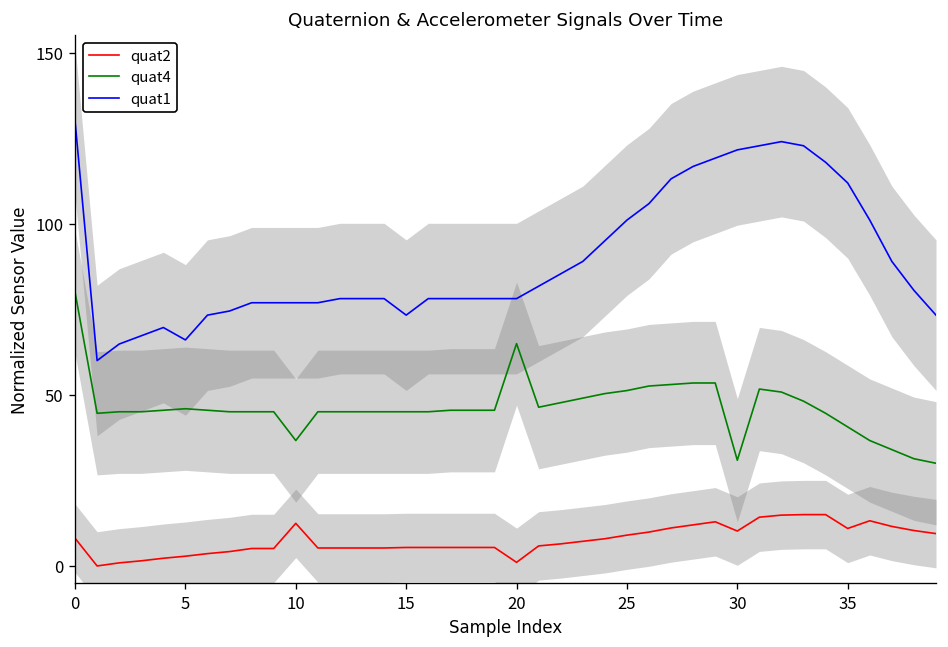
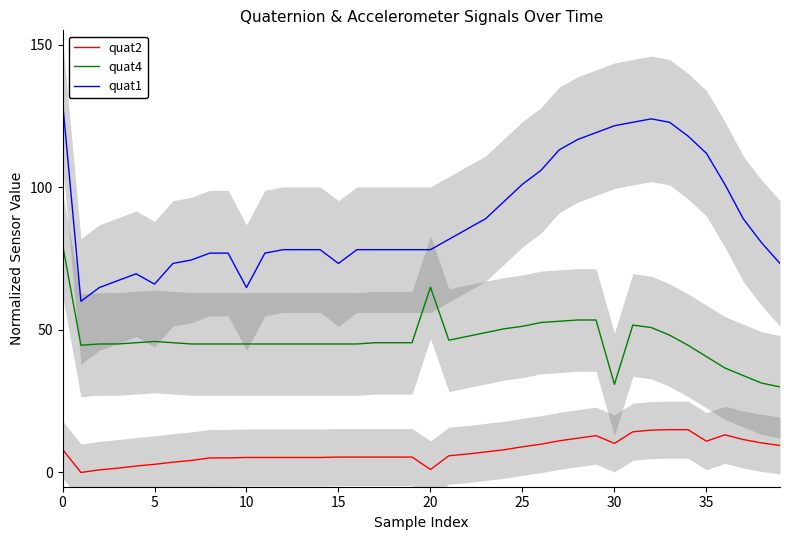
quat2, 10: 12 -> 5
quat4, 10: 37 -> 45
quat1, 10: 77 -> 65
